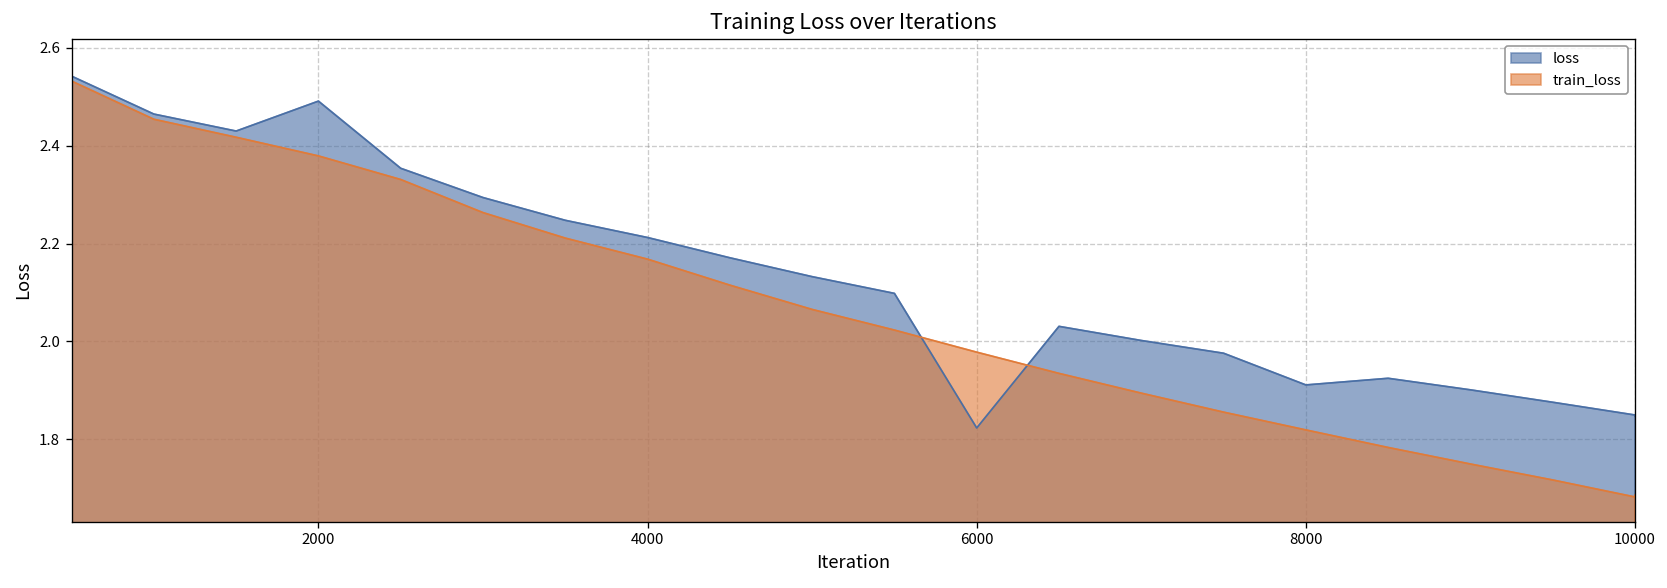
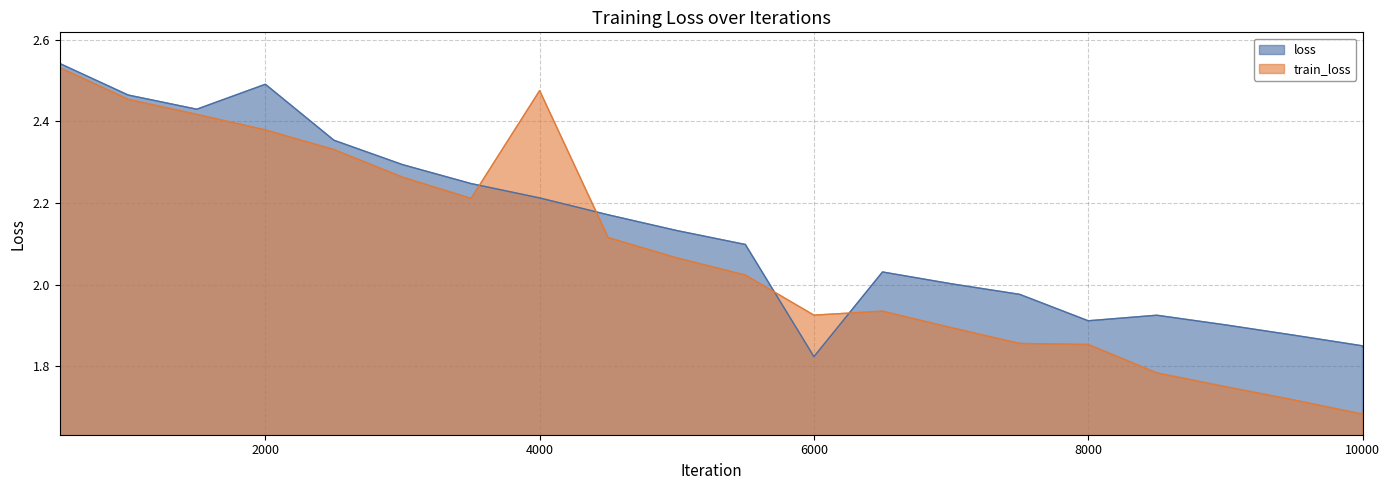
train_loss, 4000: 2.17 -> 2.48
train_loss, 6000: 1.98 -> 1.93
train_loss, 8000: 1.82 -> 1.85
